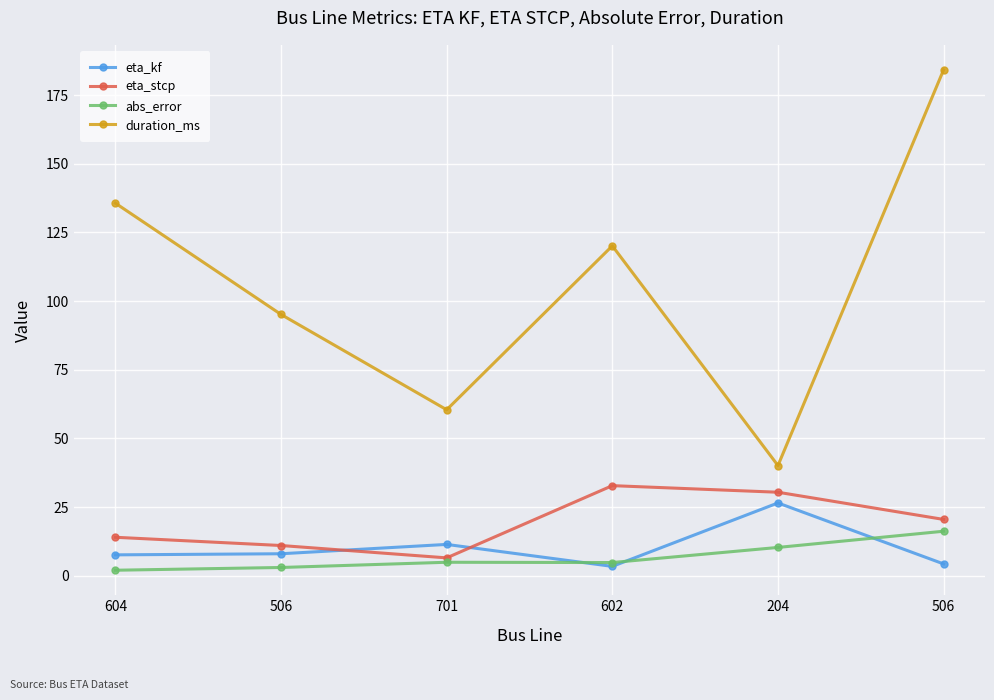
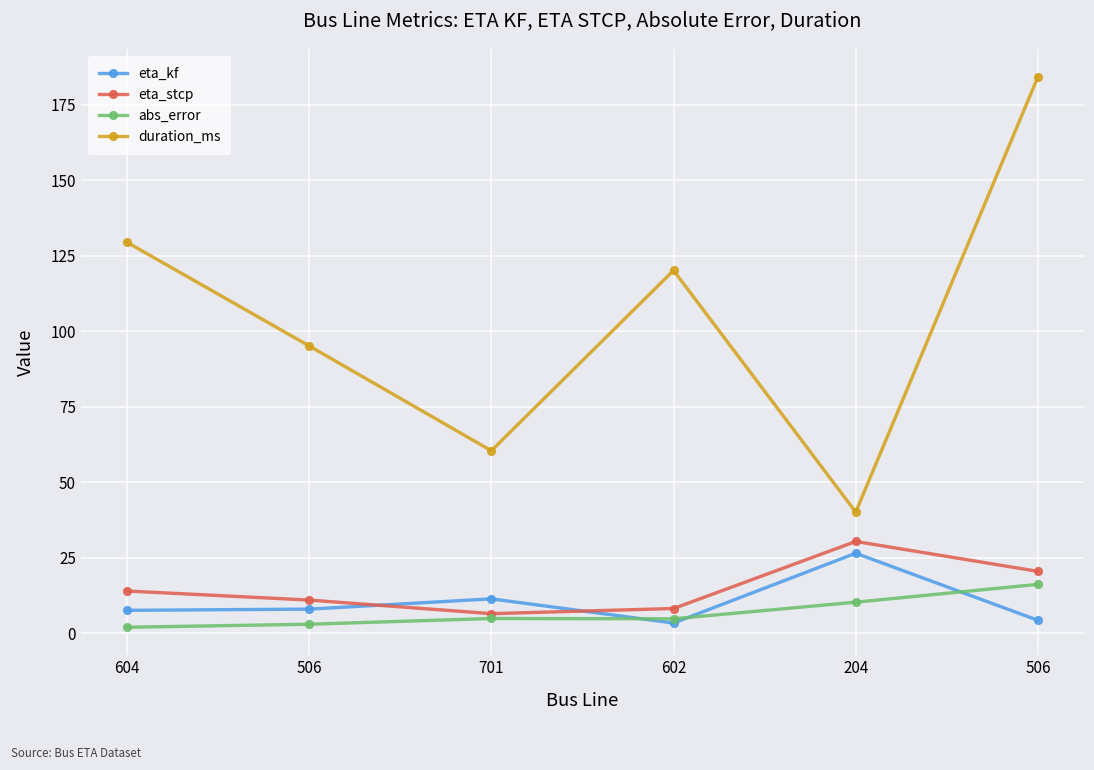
duration_ms, 604: 136 -> 129
eta_stcp, 602: 33 -> 8
